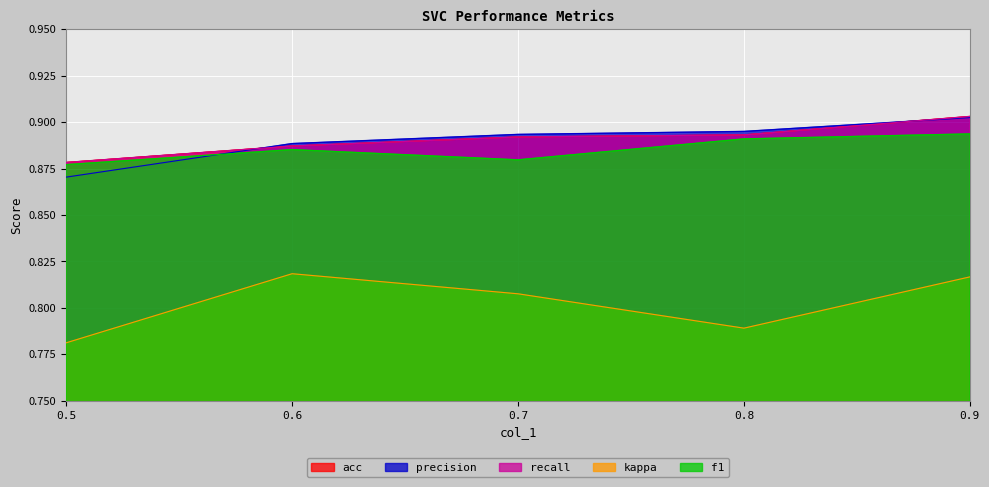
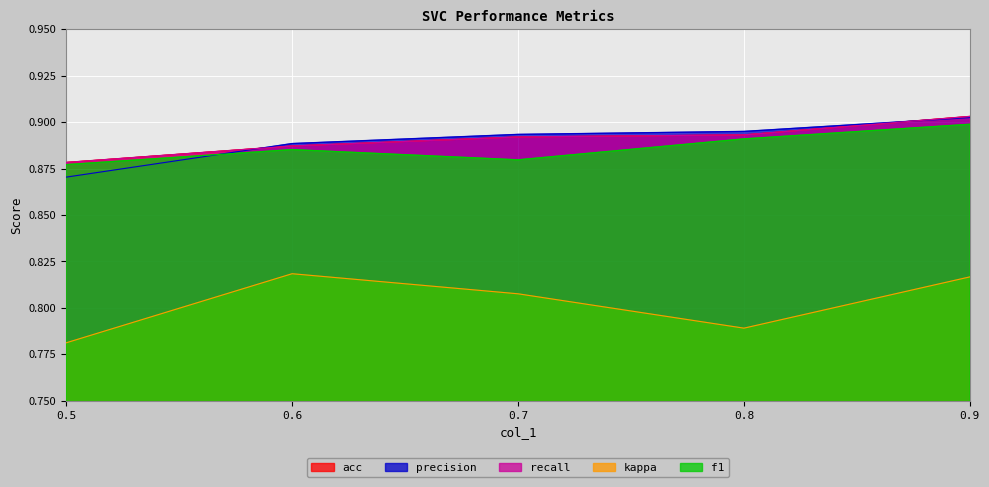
f1, 0.9: 0.894 -> 0.899
